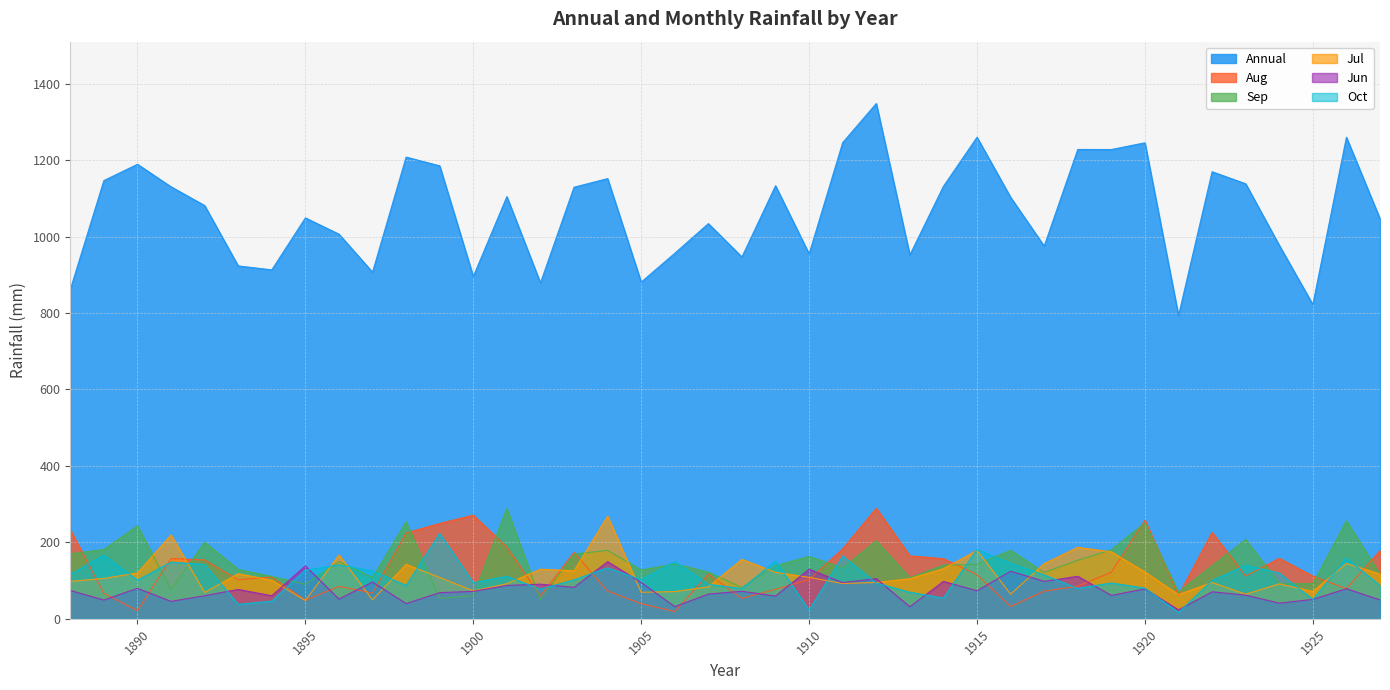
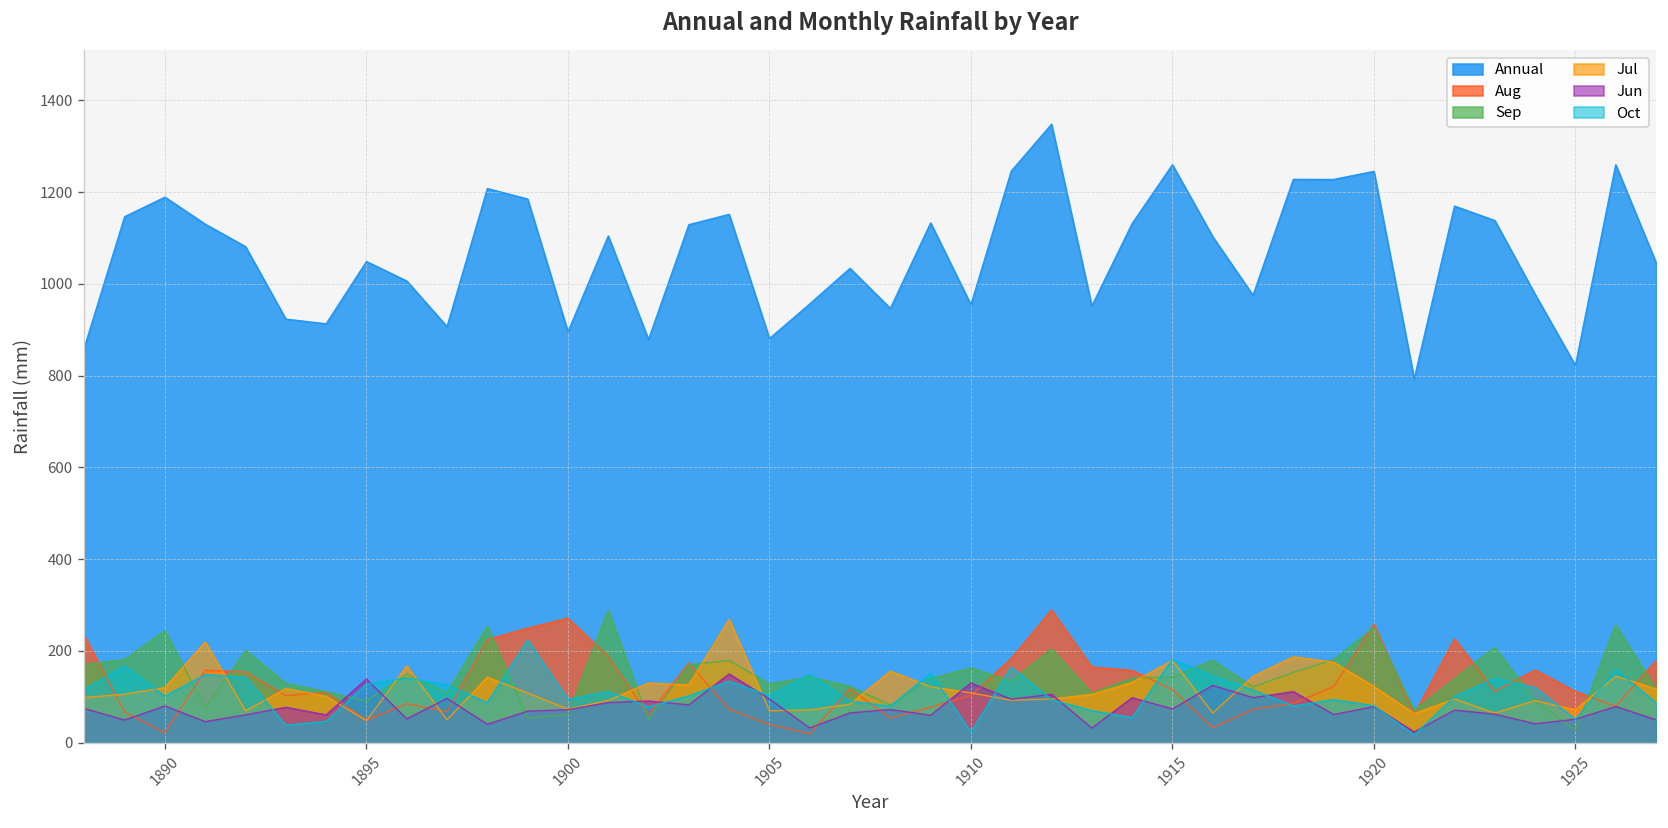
Sep, 1925: 90 -> 30
